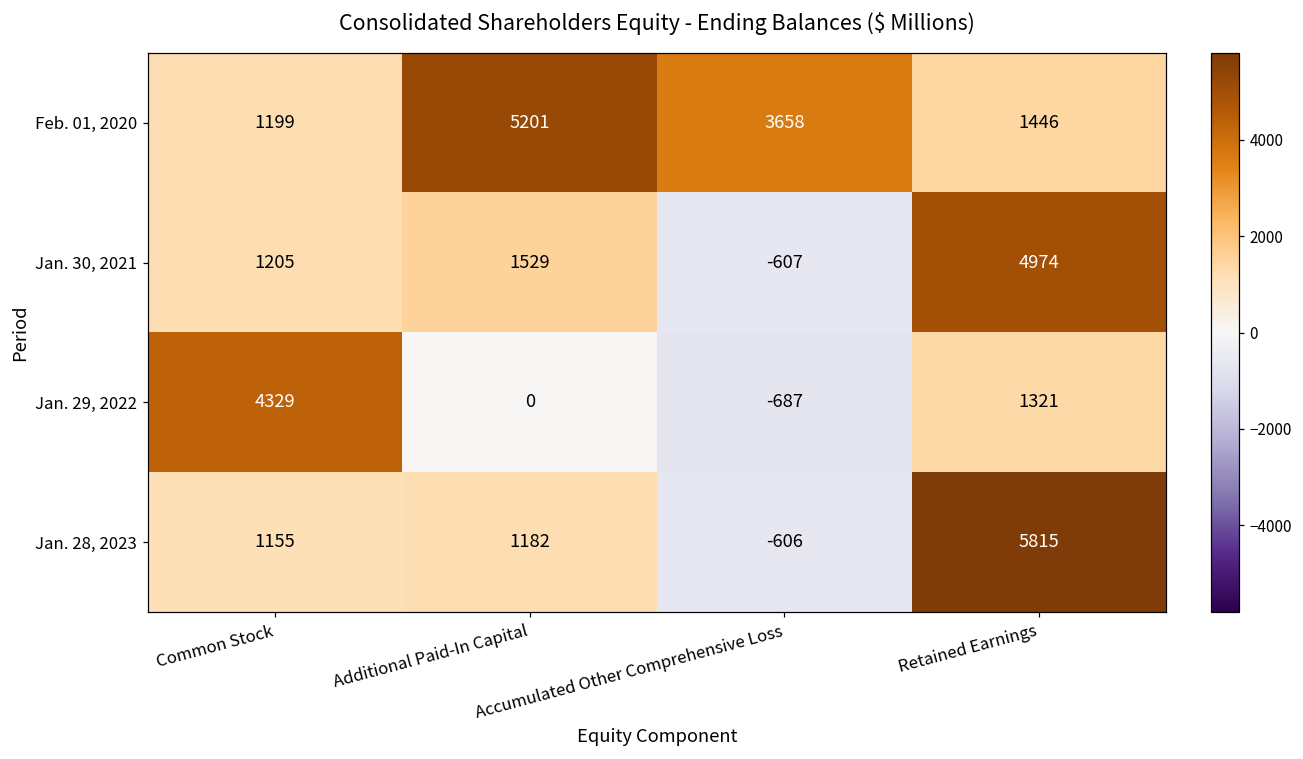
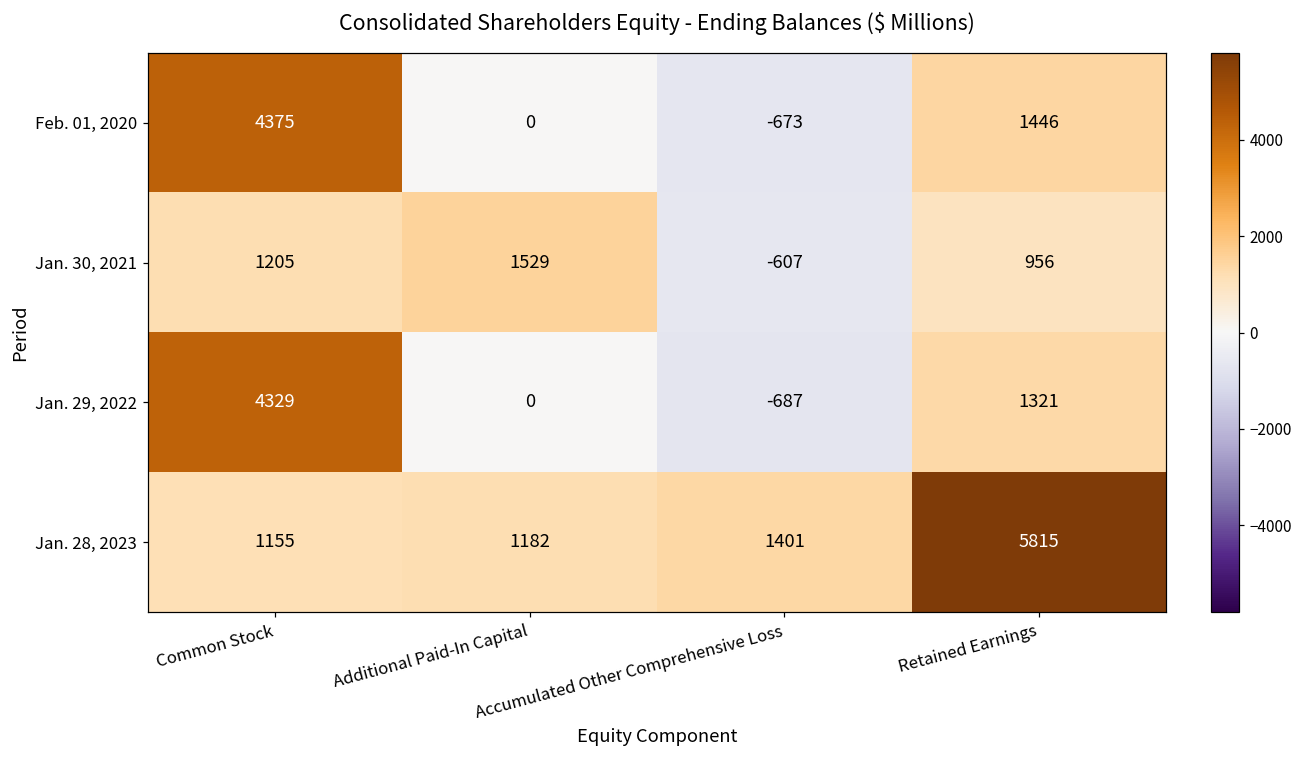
Feb. 01, 2020, Common Stock: 1199 -> 4375
Feb. 01, 2020, Additional Paid-In Capital: 5201 -> 0
Feb. 01, 2020, Accumulated Other Comprehensive Loss: 3658 -> -673
Jan. 30, 2021, Retained Earnings: 4974 -> 956
Jan. 28, 2023, Accumulated Other Comprehensive Loss: -606 -> 1401
